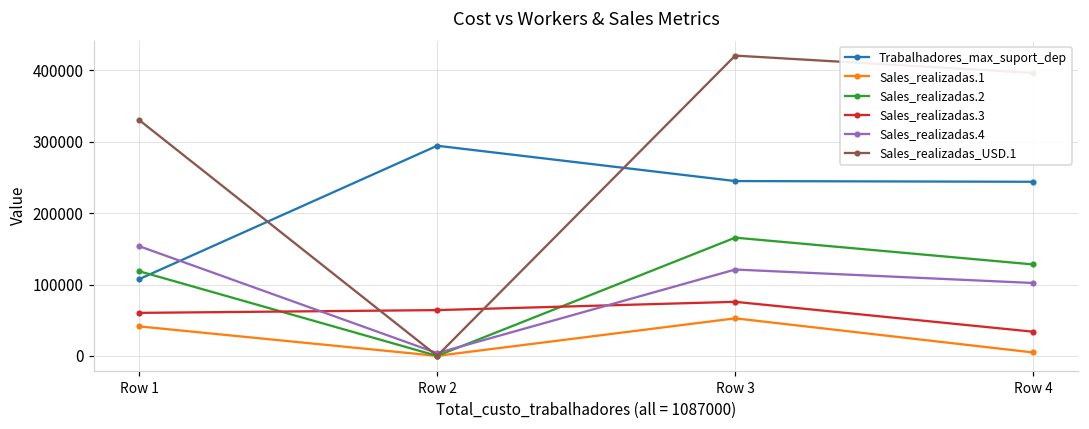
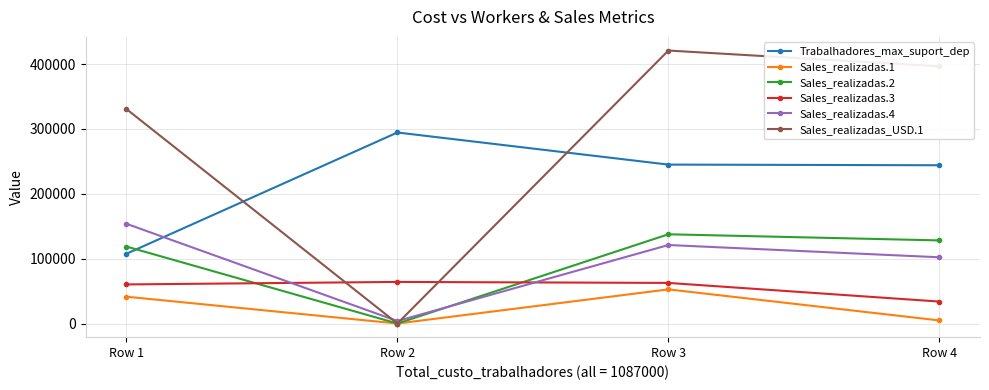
Sales_realizadas.2, Row 3: 170000 -> 140000
Sales_realizadas.3, Row 3: 80000 -> 60000
